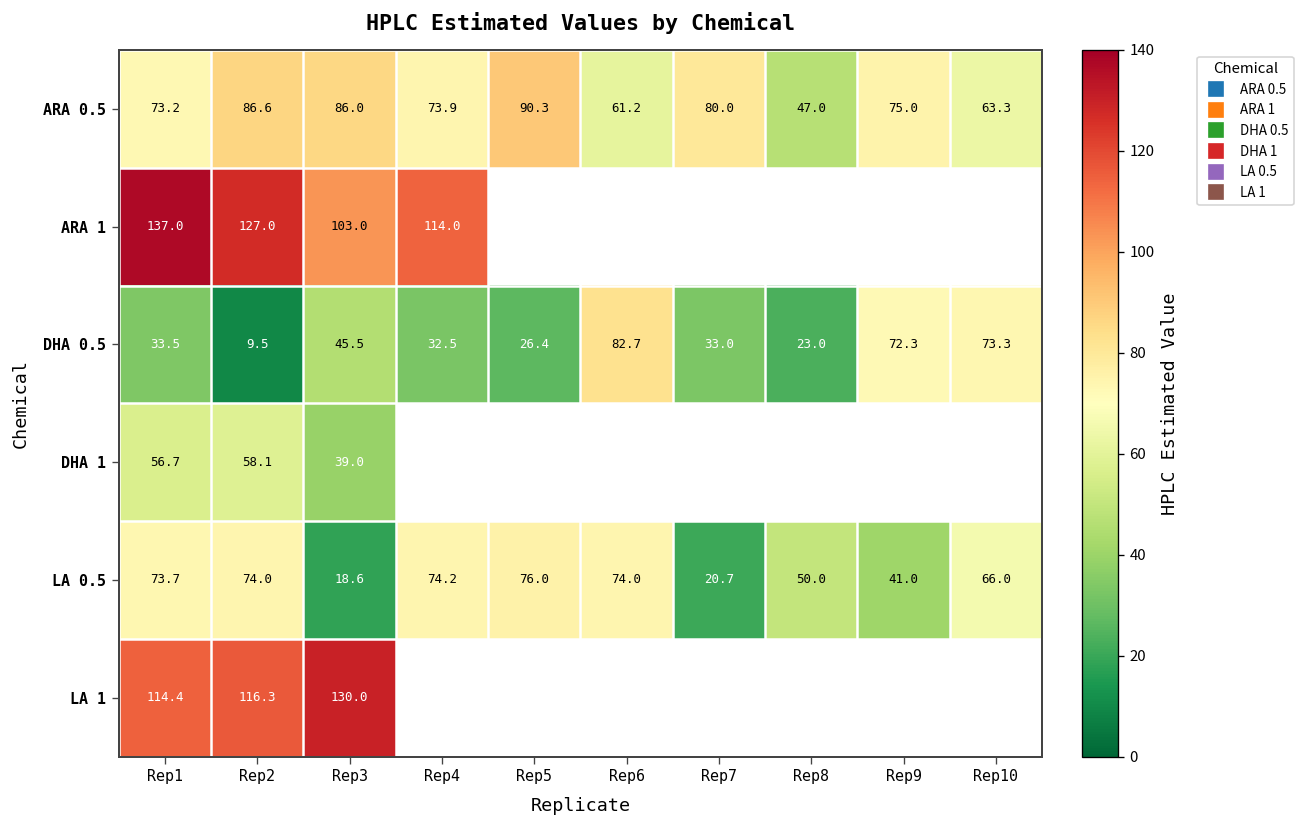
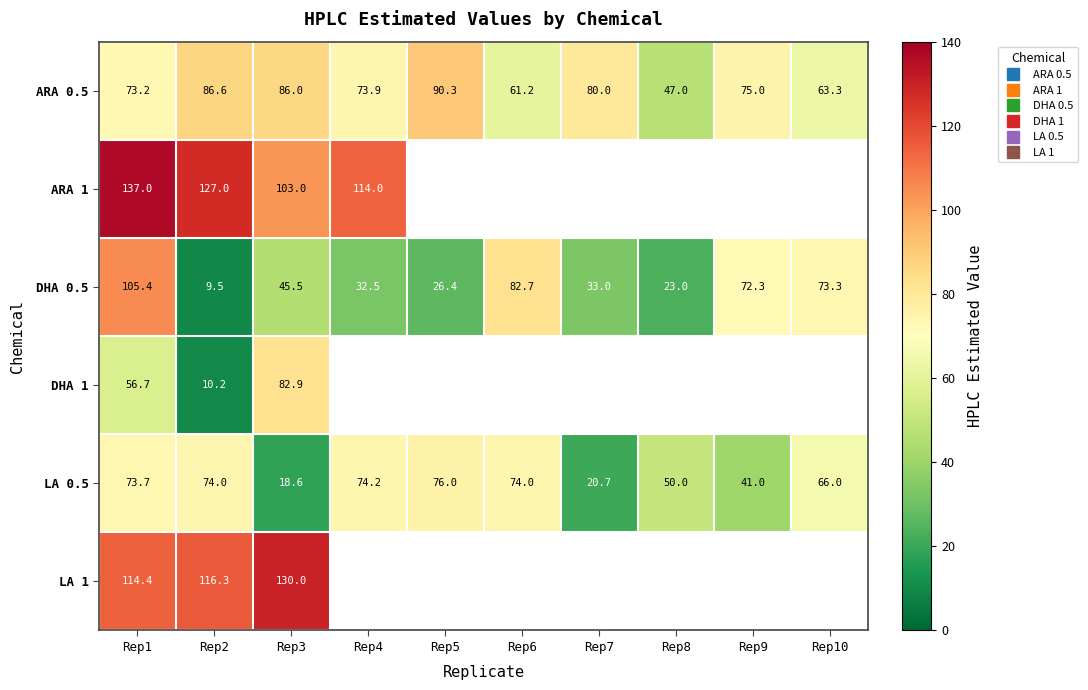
DHA 0.5, Rep1: 33.5 -> 105.4
DHA 1, Rep2: 58.1 -> 10.2
DHA 1, Rep3: 39.0 -> 82.9
